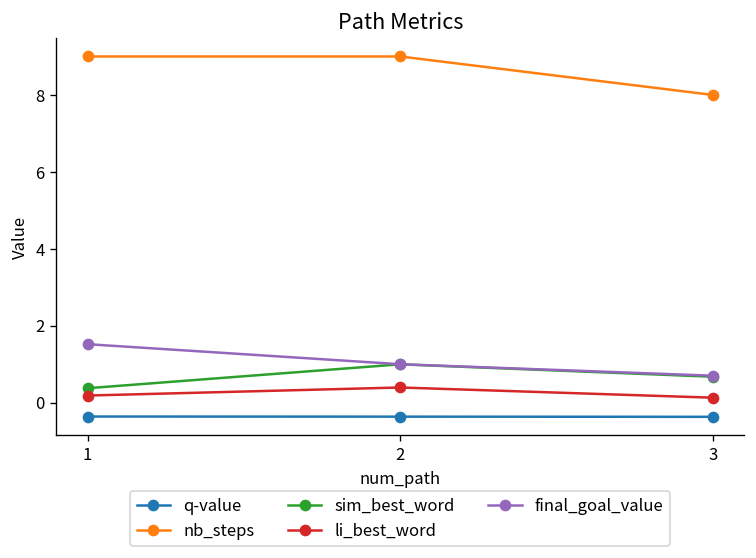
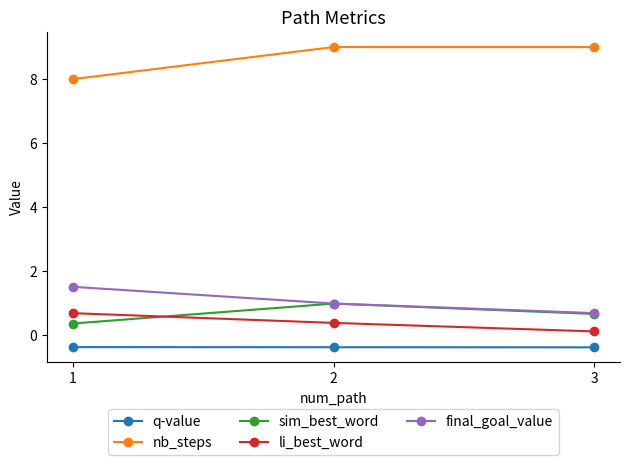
nb_steps, 1: 9 -> 8
li_best_word, 1: 0.2 -> 0.7
nb_steps, 3: 8 -> 9
